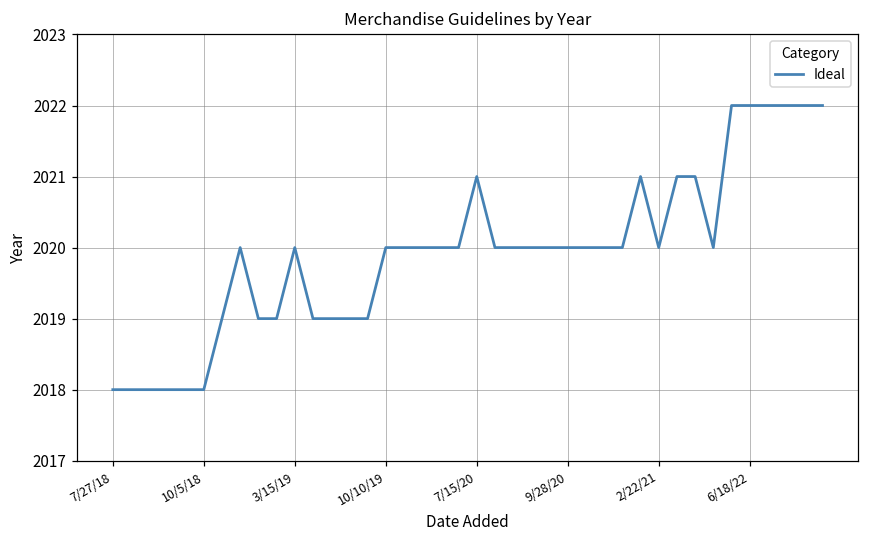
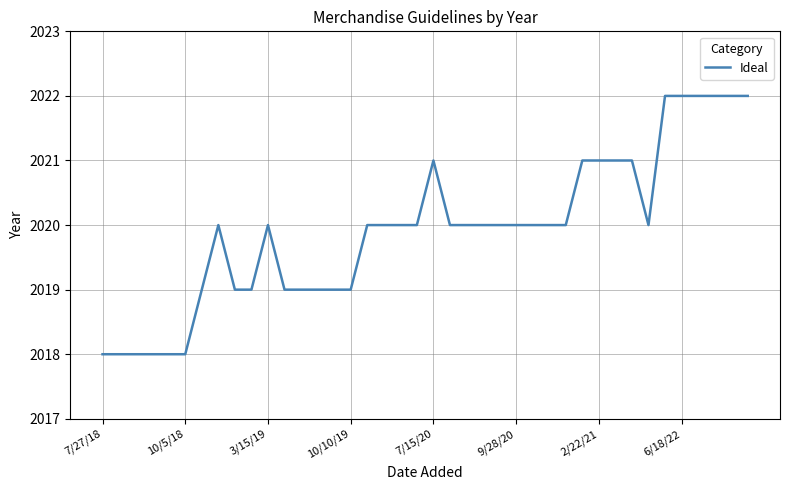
10/10/19: 2020 -> 2019
2/22/21: 2020 -> 2021
